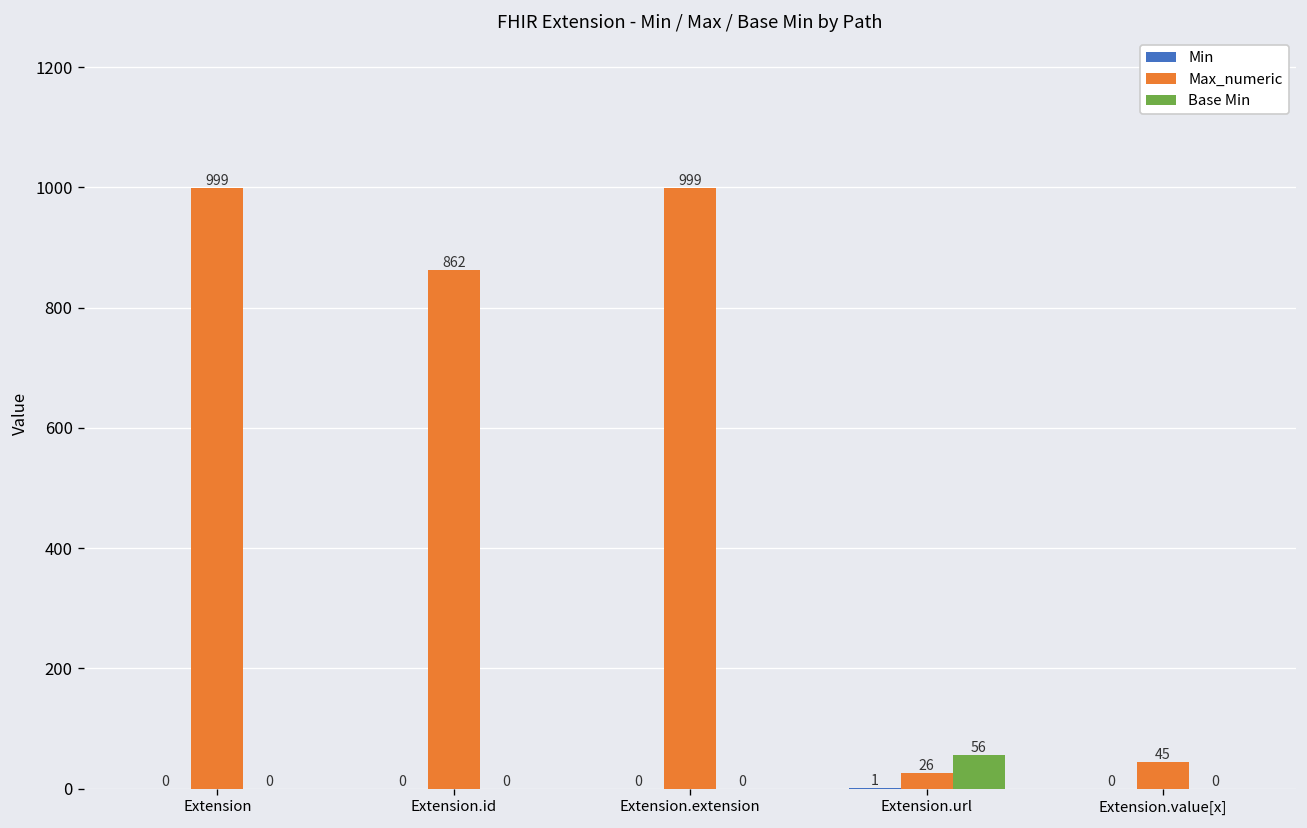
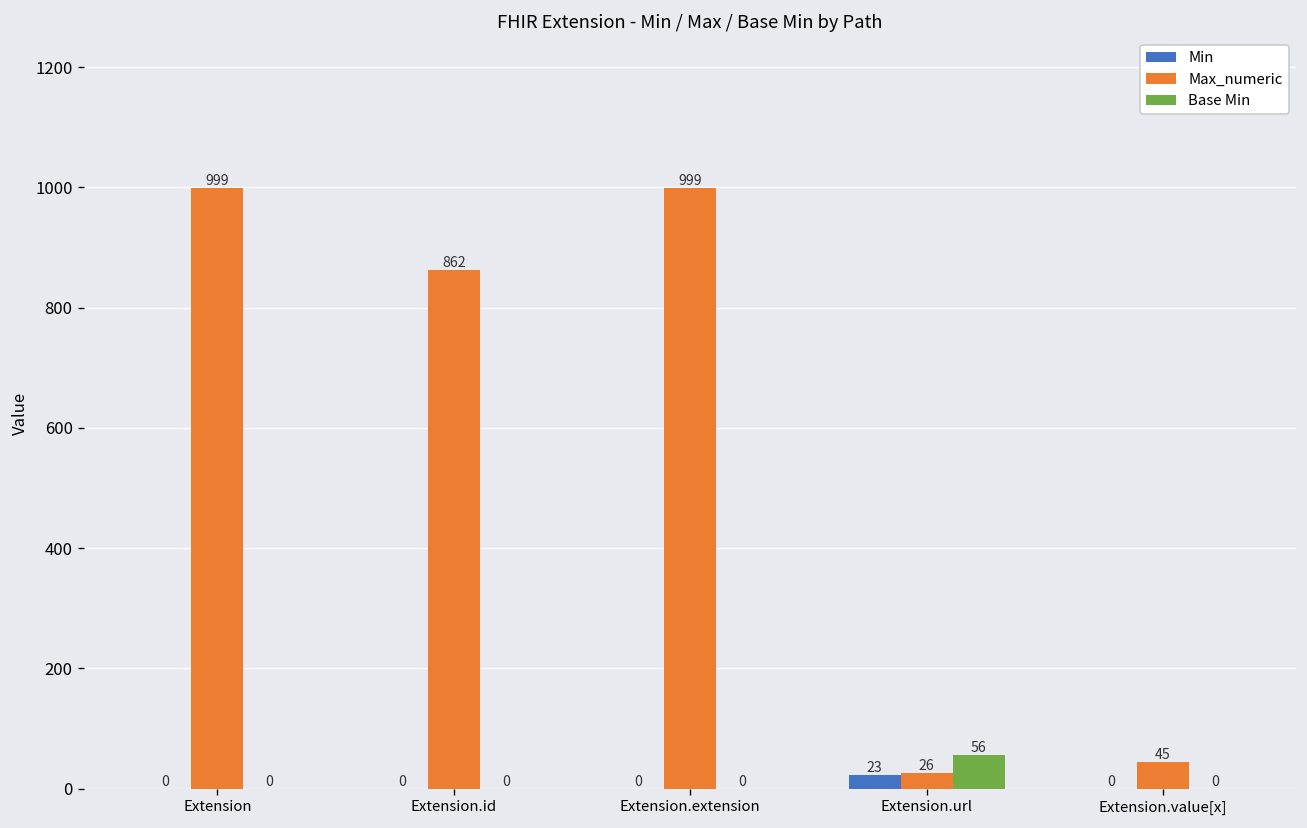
Min, Extension.url: 1 -> 23
